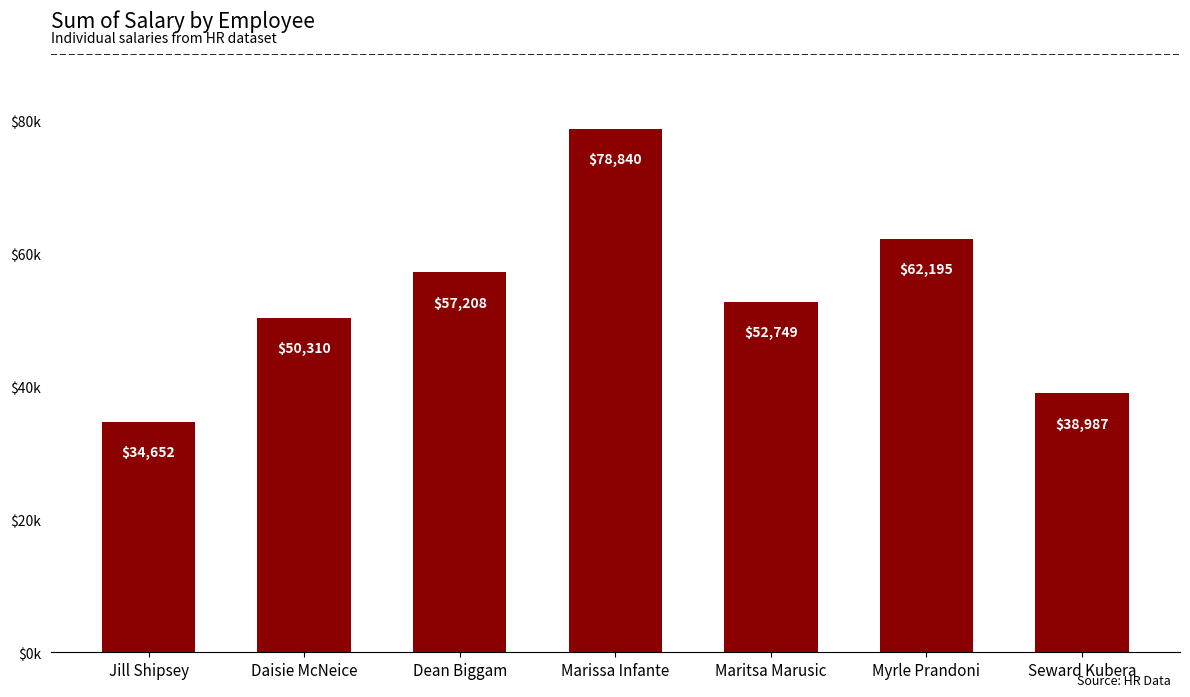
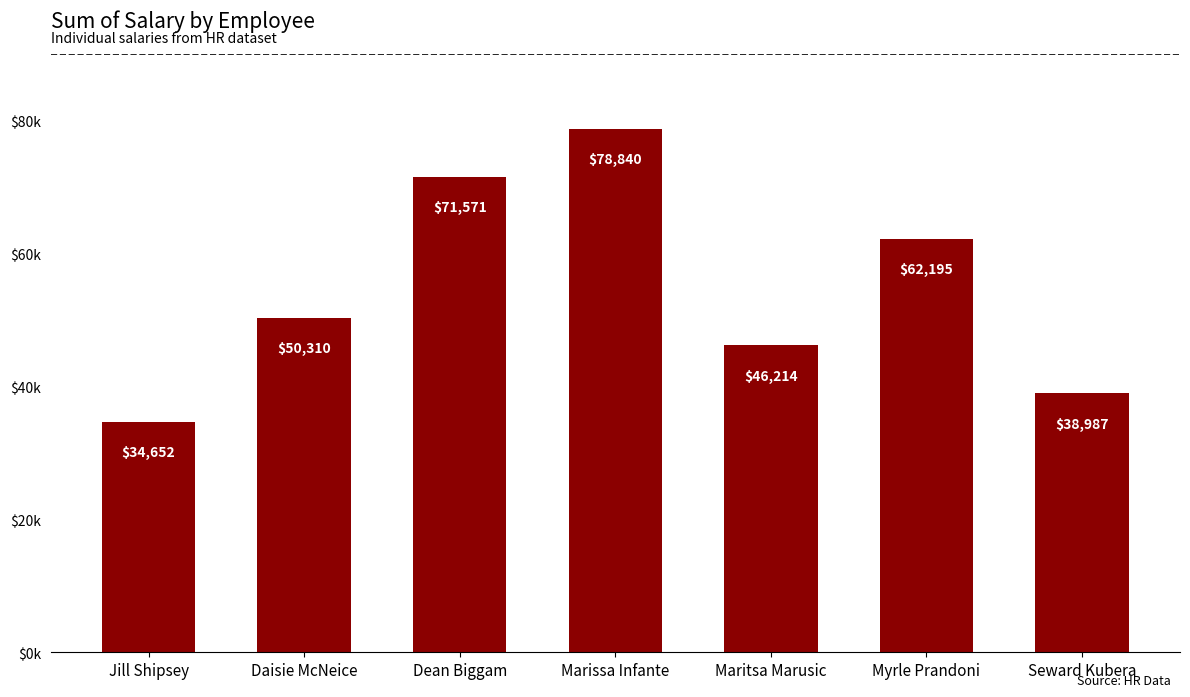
Dean Biggam: $57,208 -> $71,571
Maritsa Marusic: $52,749 -> $46,214
